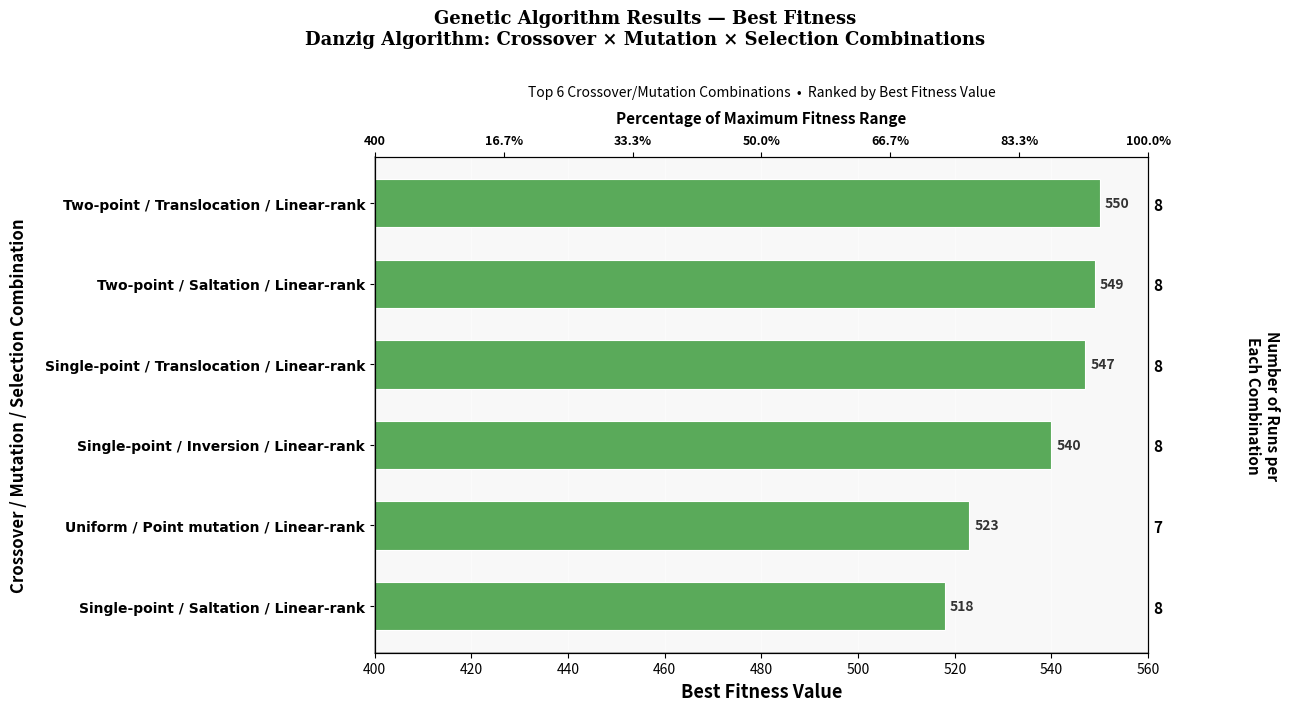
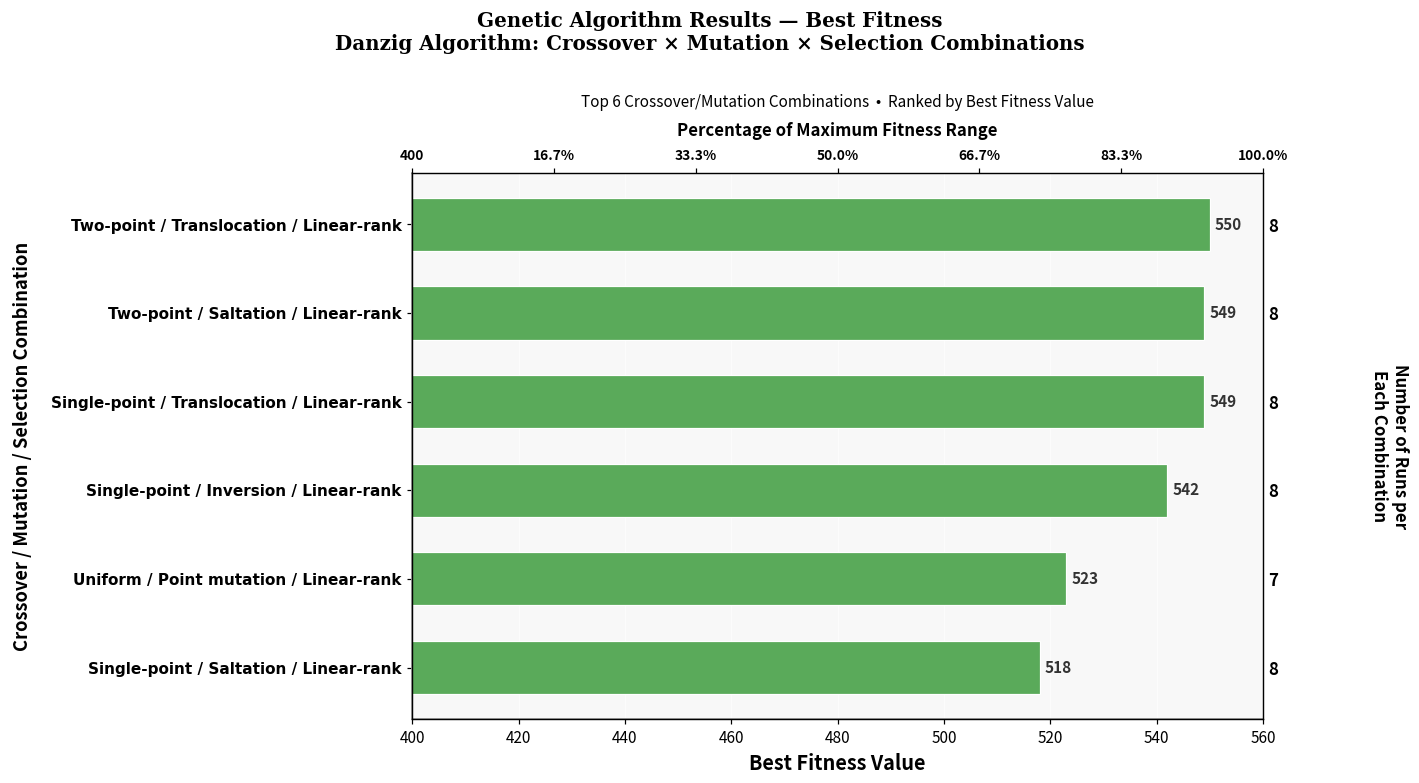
Single-point / Translocation / Linear-rank: 547 -> 549
Single-point / Inversion / Linear-rank: 540 -> 542
